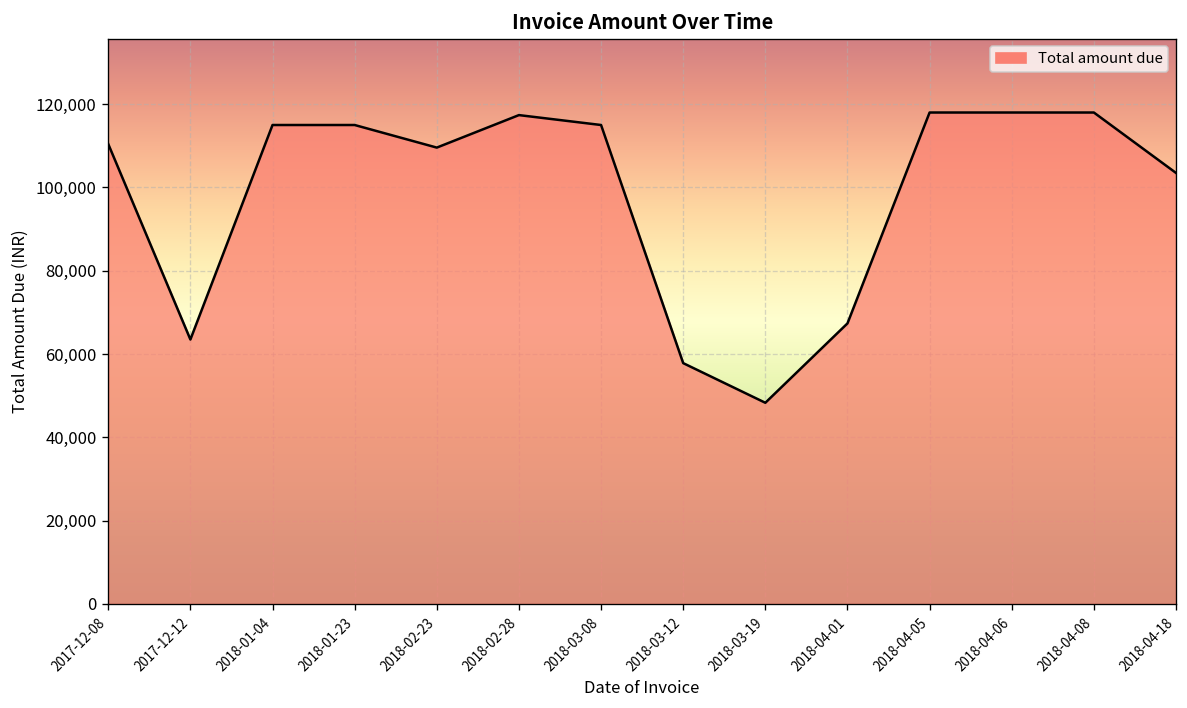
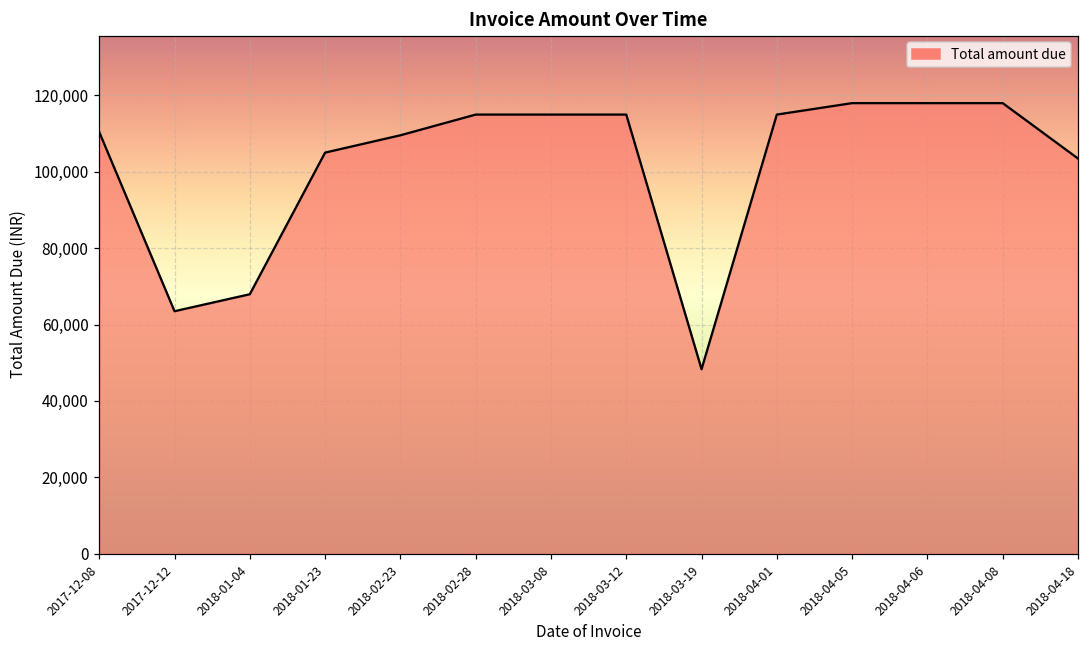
2018-01-04: 115,000 -> 68,000
2018-01-23: 115,000 -> 105,000
2018-02-28: 117,000 -> 115,000
2018-03-12: 58,000 -> 115,000
2018-04-01: 67,000 -> 115,000
